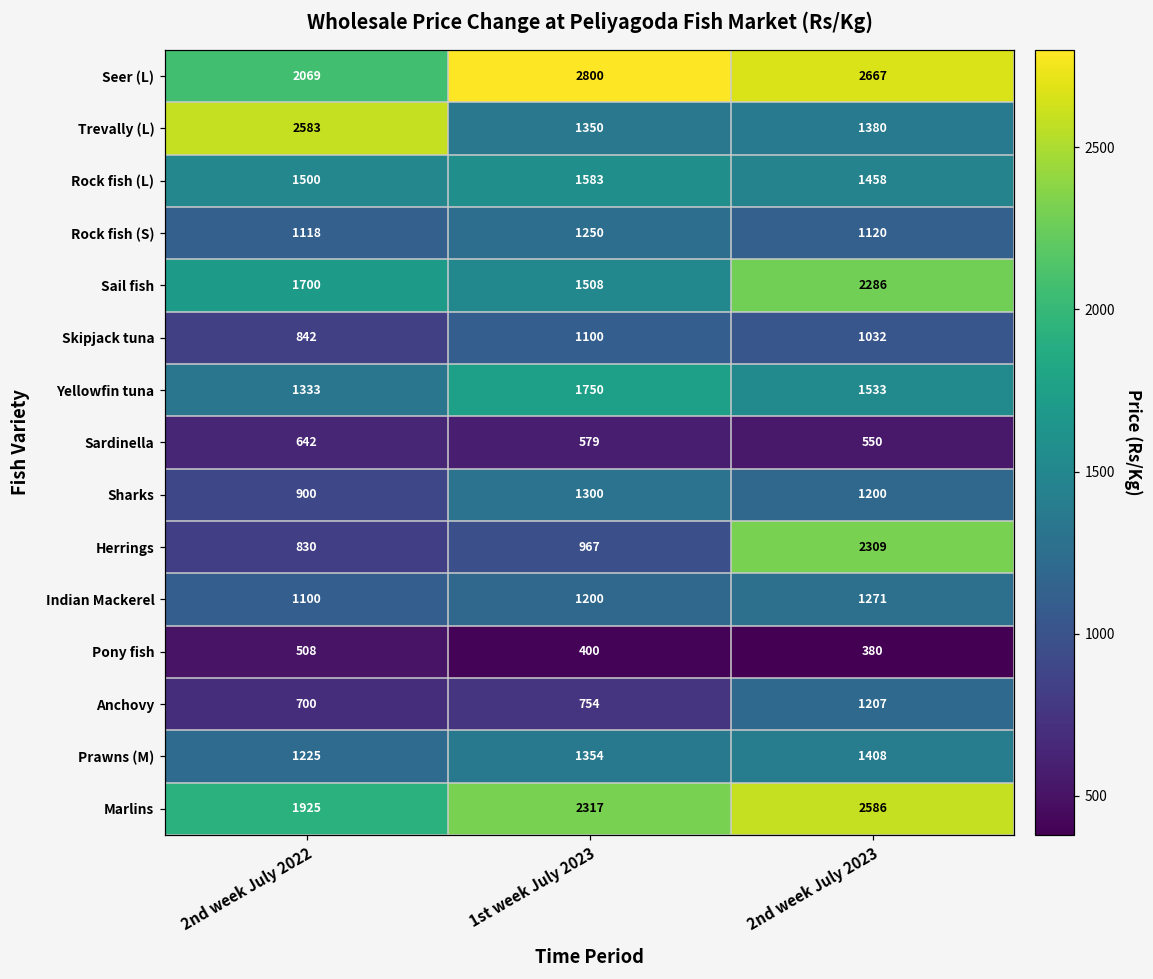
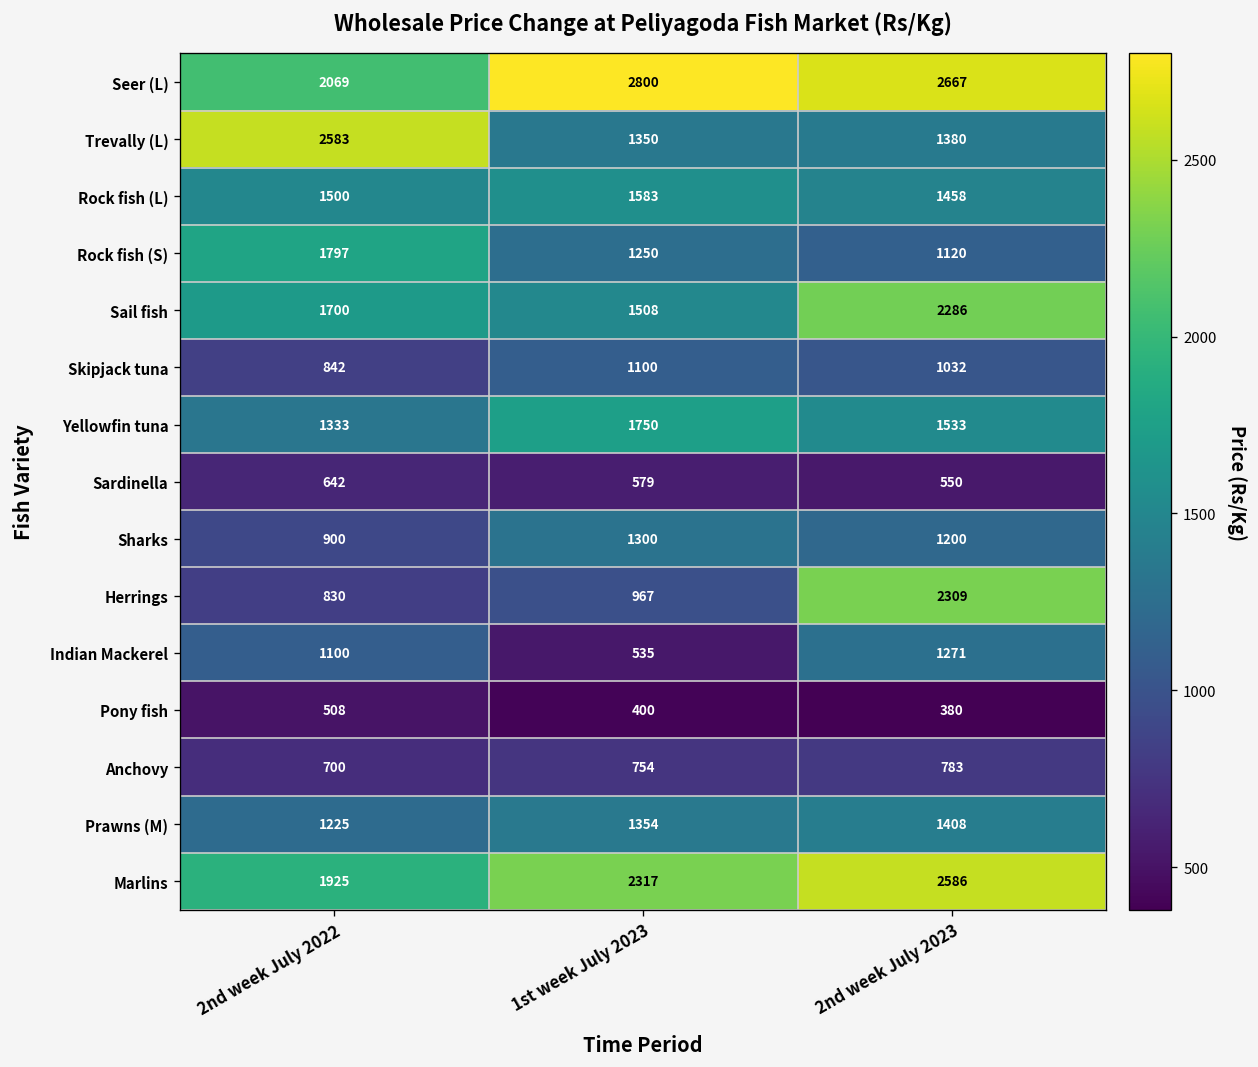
Rock fish (S), 2nd week July 2022: 1118 -> 1797
Indian Mackerel, 1st week July 2023: 1200 -> 535
Anchovy, 2nd week July 2023: 1207 -> 783
